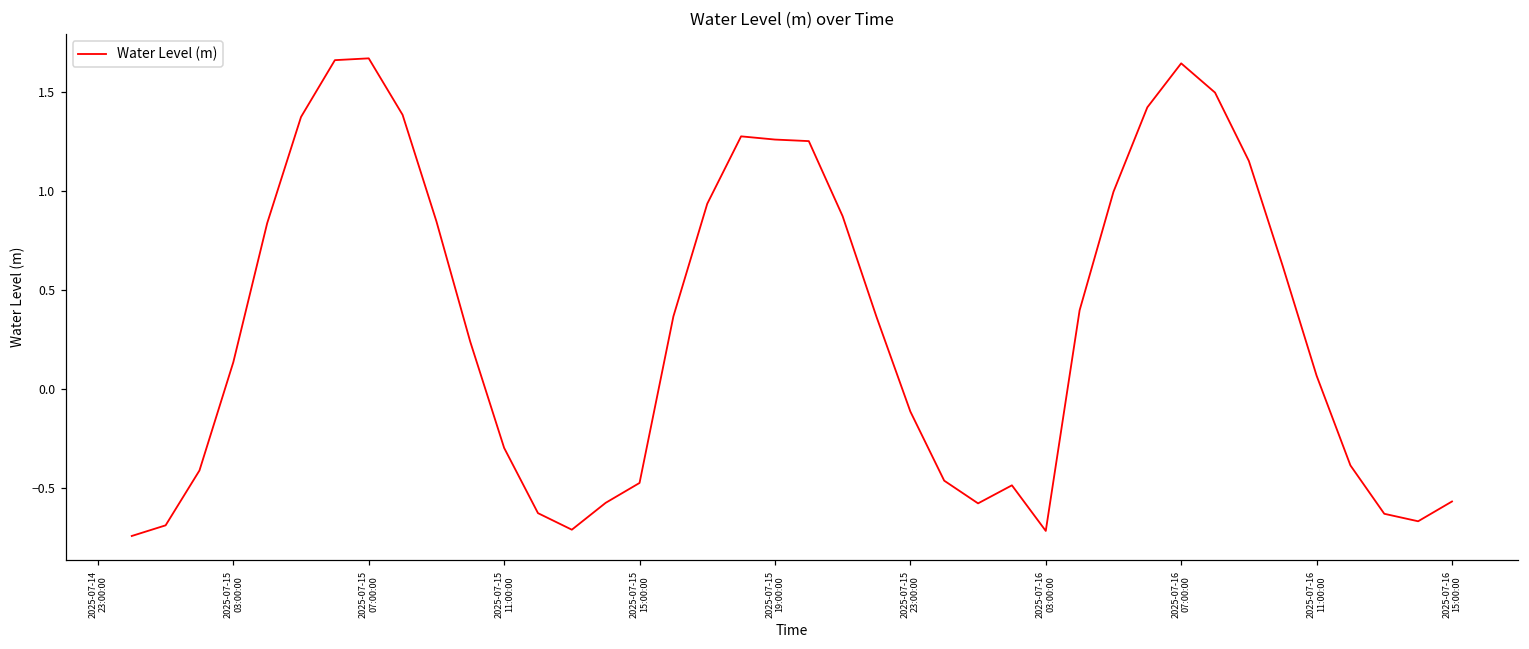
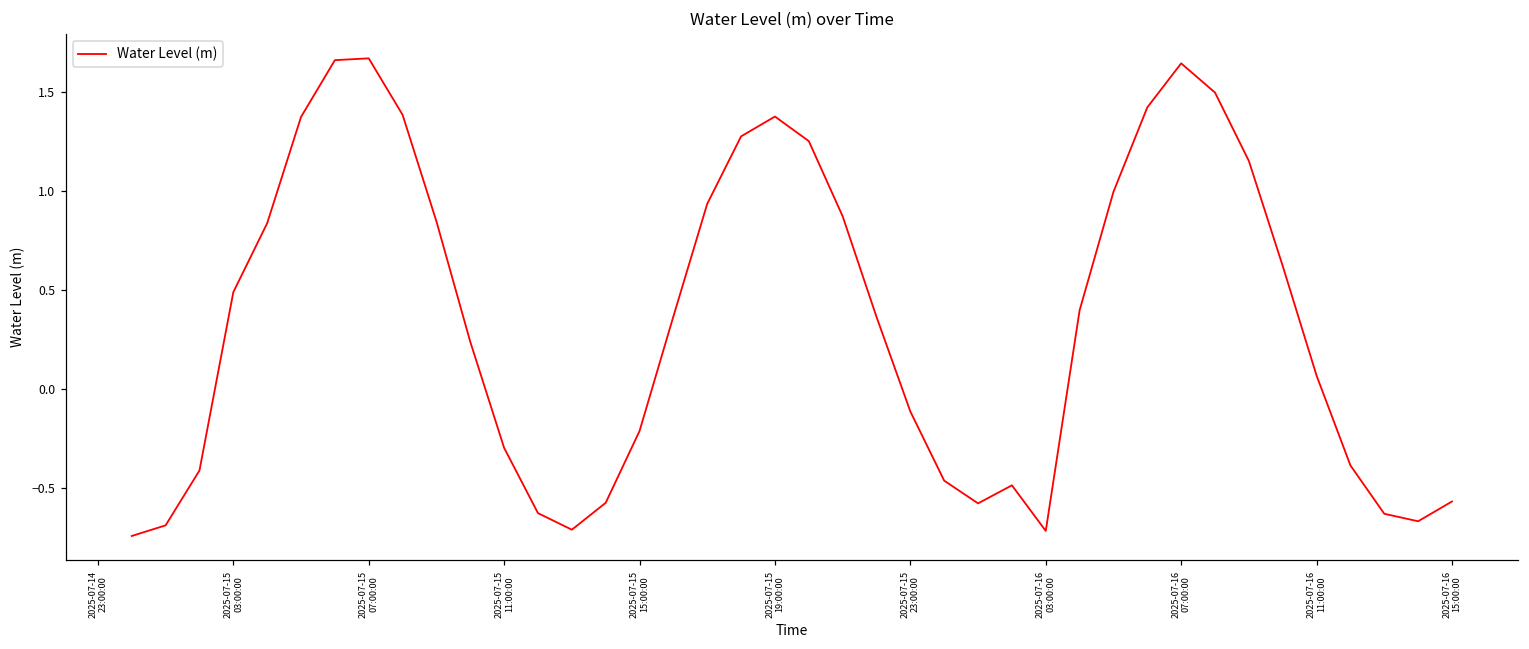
2025-07-15 03:00:00: 0.13 -> 0.49
2025-07-15 15:00:00: -0.48 -> -0.21
2025-07-15 19:00:00: 1.26 -> 1.38
